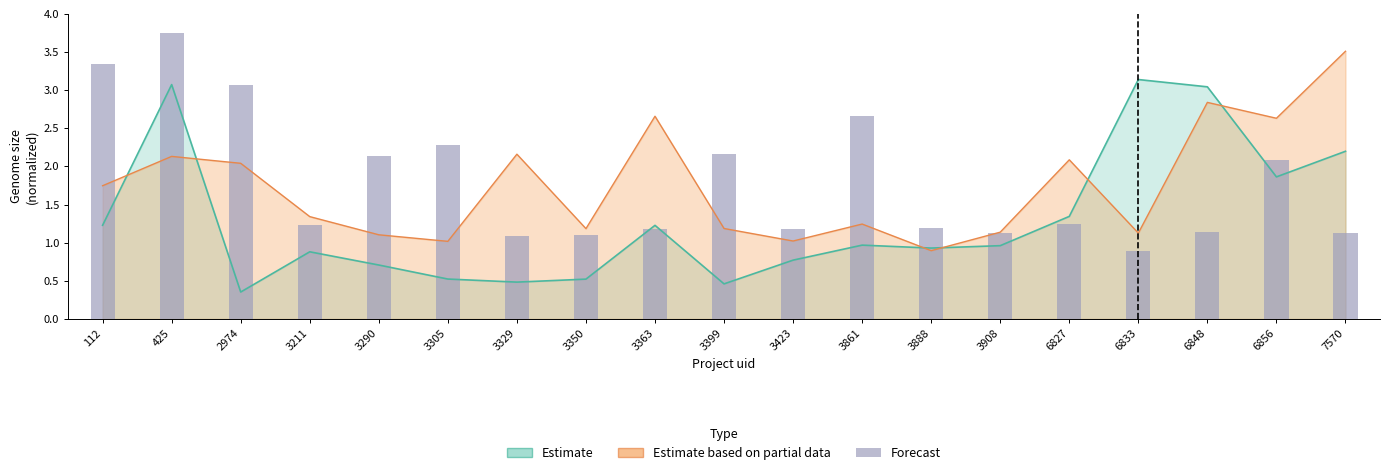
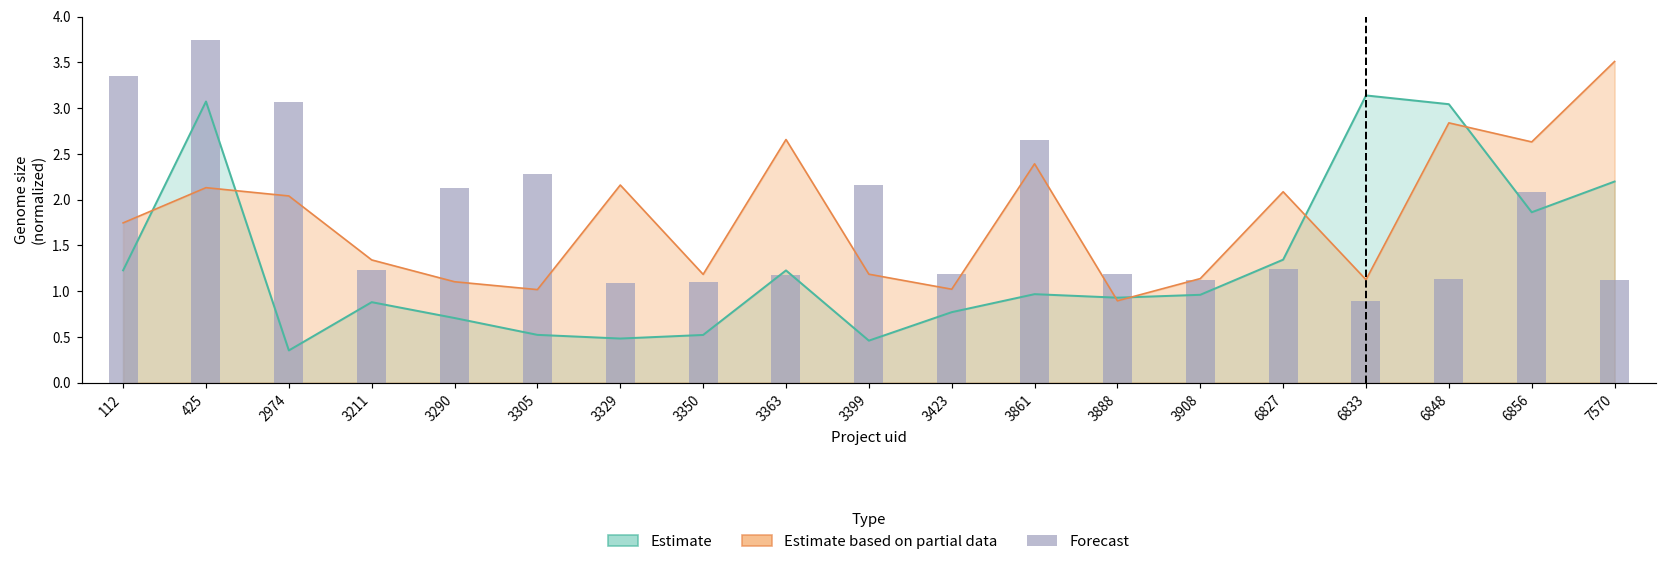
Estimate based on partial data, 3861: 1.2 -> 2.4
